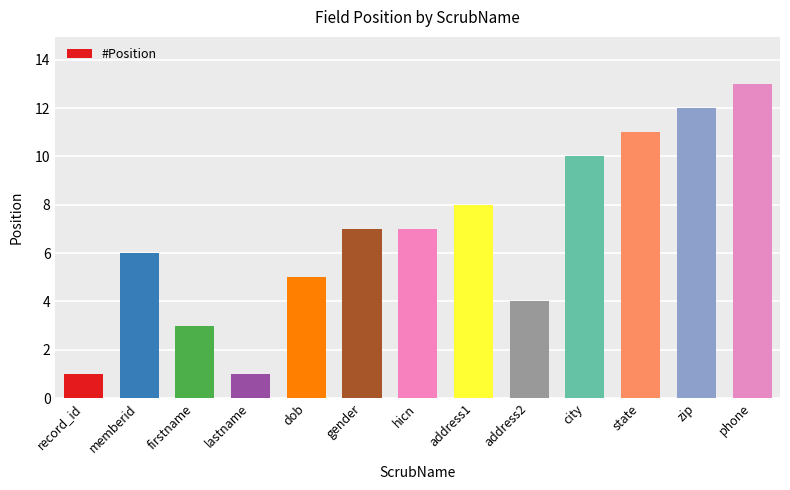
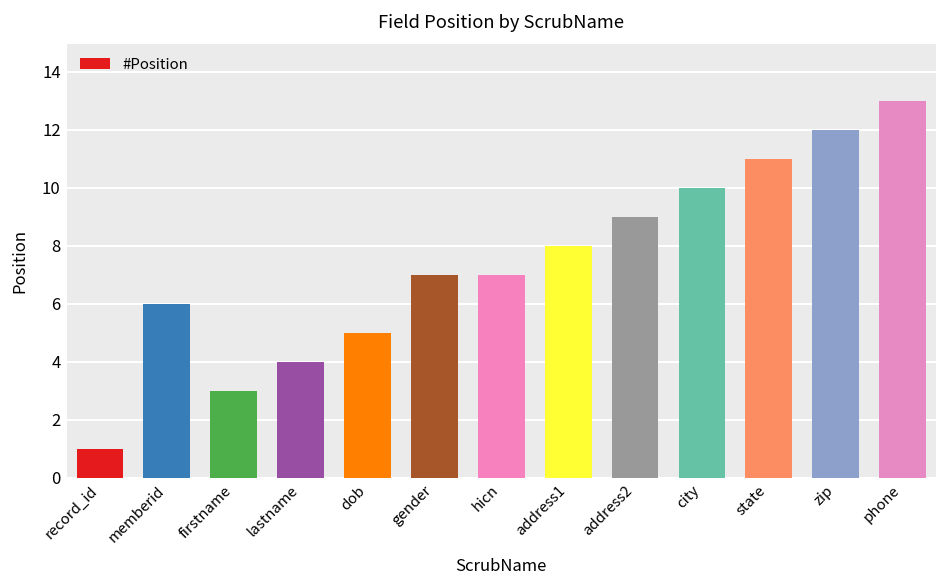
lastname: 1 -> 4
address2: 4 -> 9
